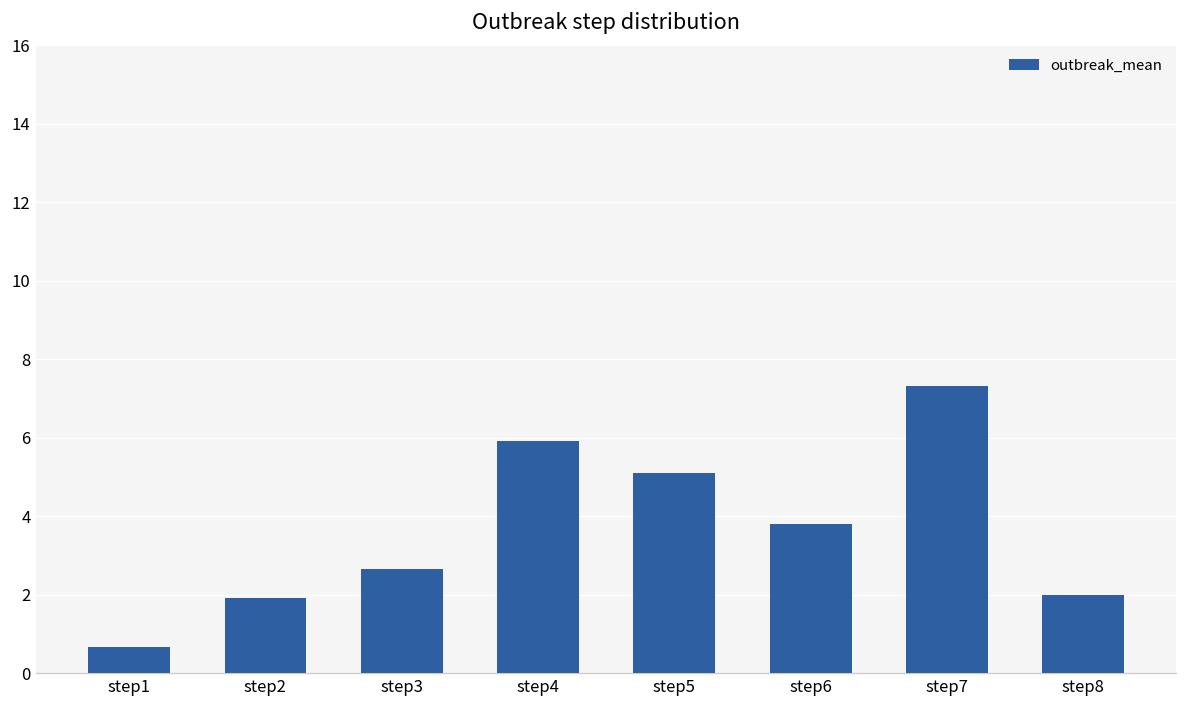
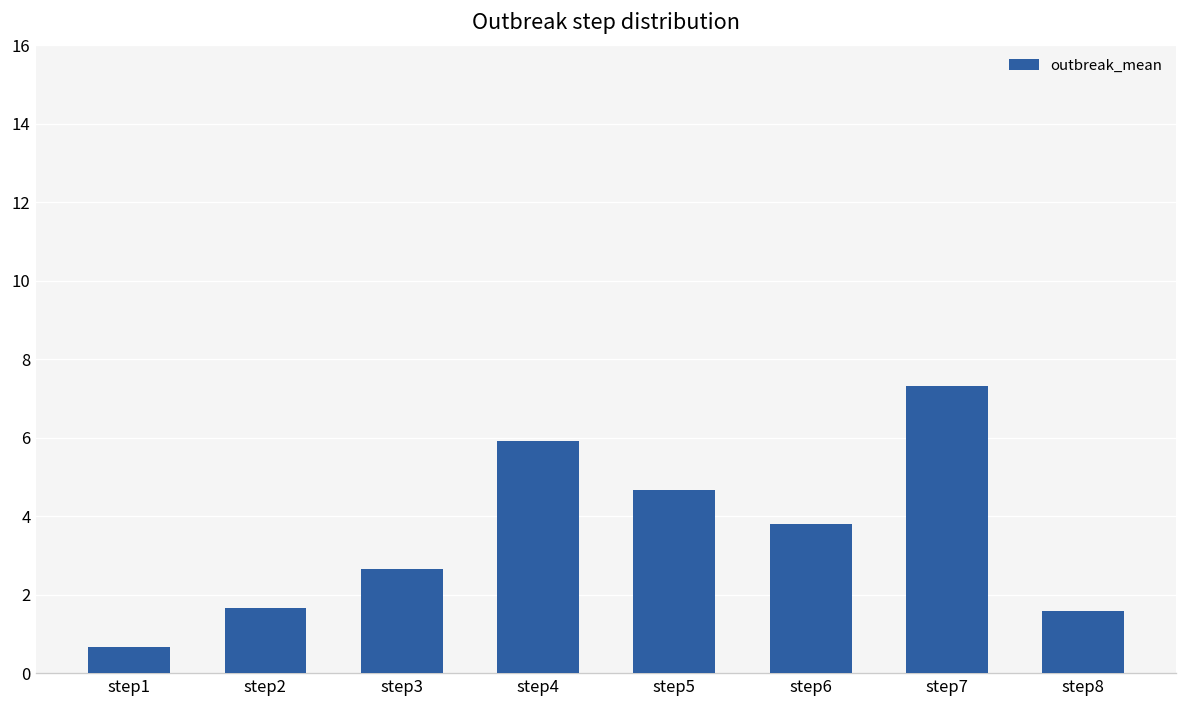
step2: 1.9 -> 1.7
step5: 5.1 -> 4.7
step8: 2.0 -> 1.6
